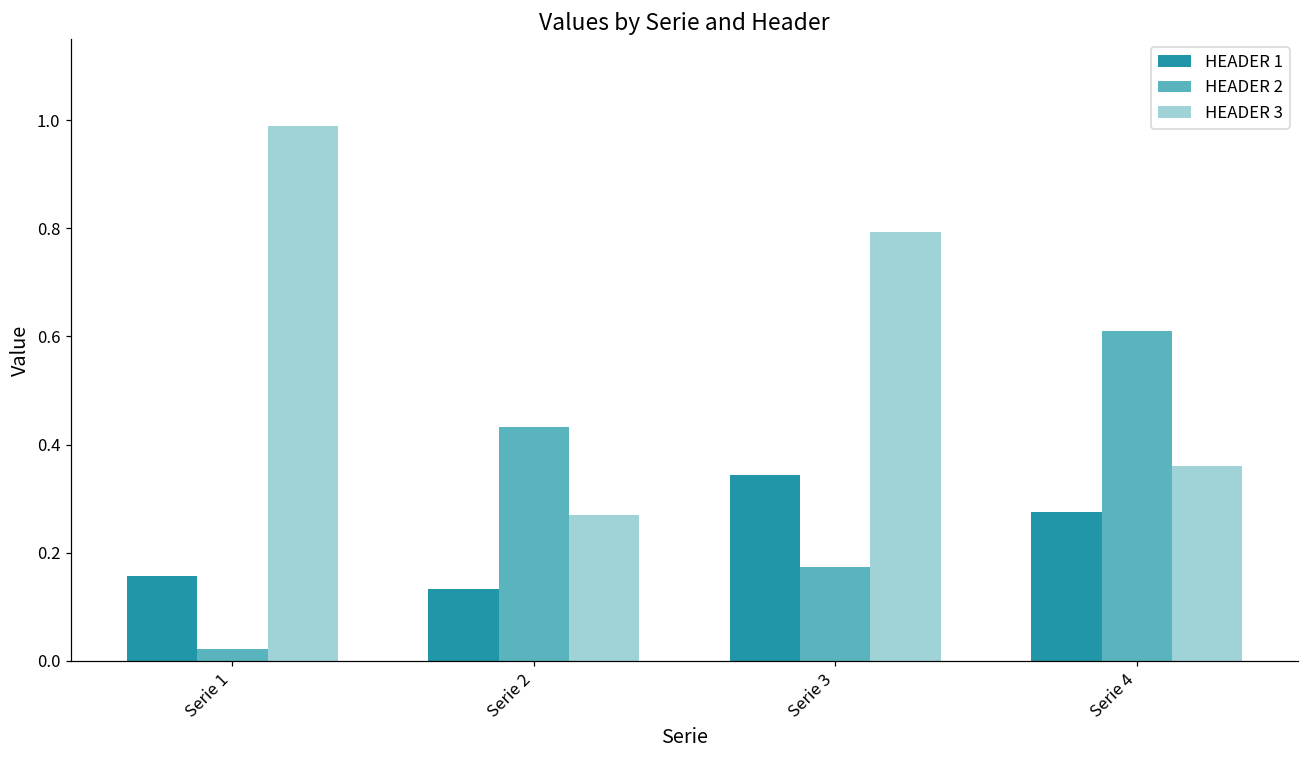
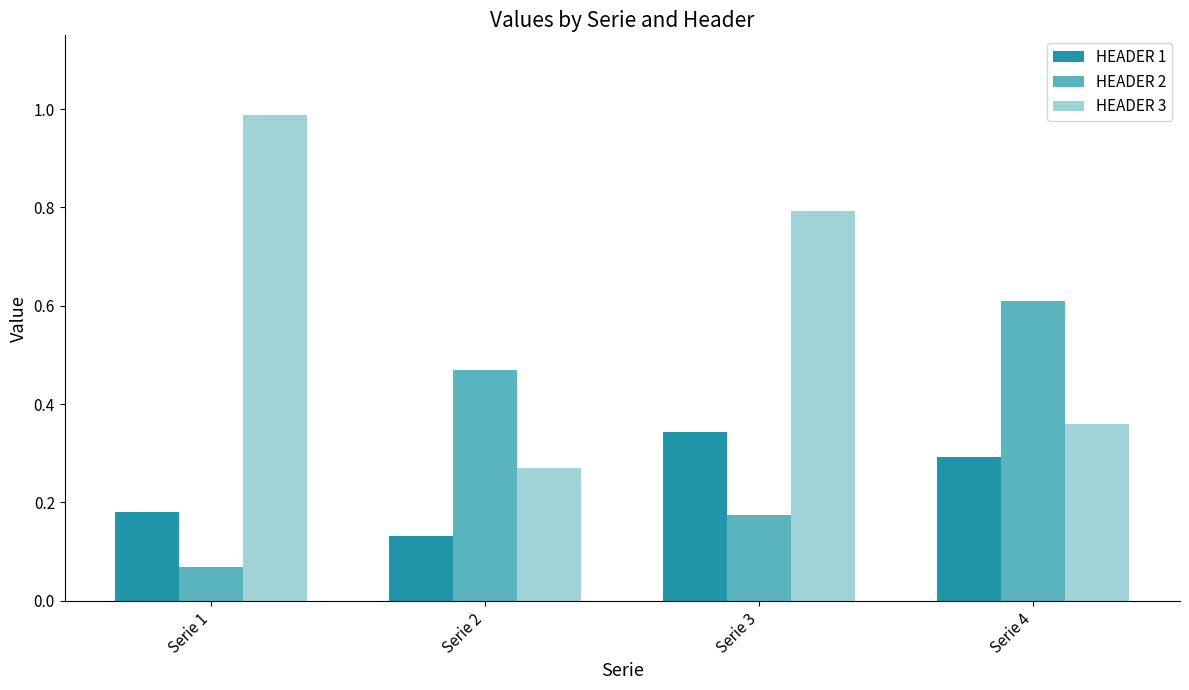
HEADER 1, Serie 1: 0.16 -> 0.18
HEADER 2, Serie 1: 0.02 -> 0.07
HEADER 2, Serie 2: 0.43 -> 0.47
HEADER 1, Serie 4: 0.27 -> 0.29
